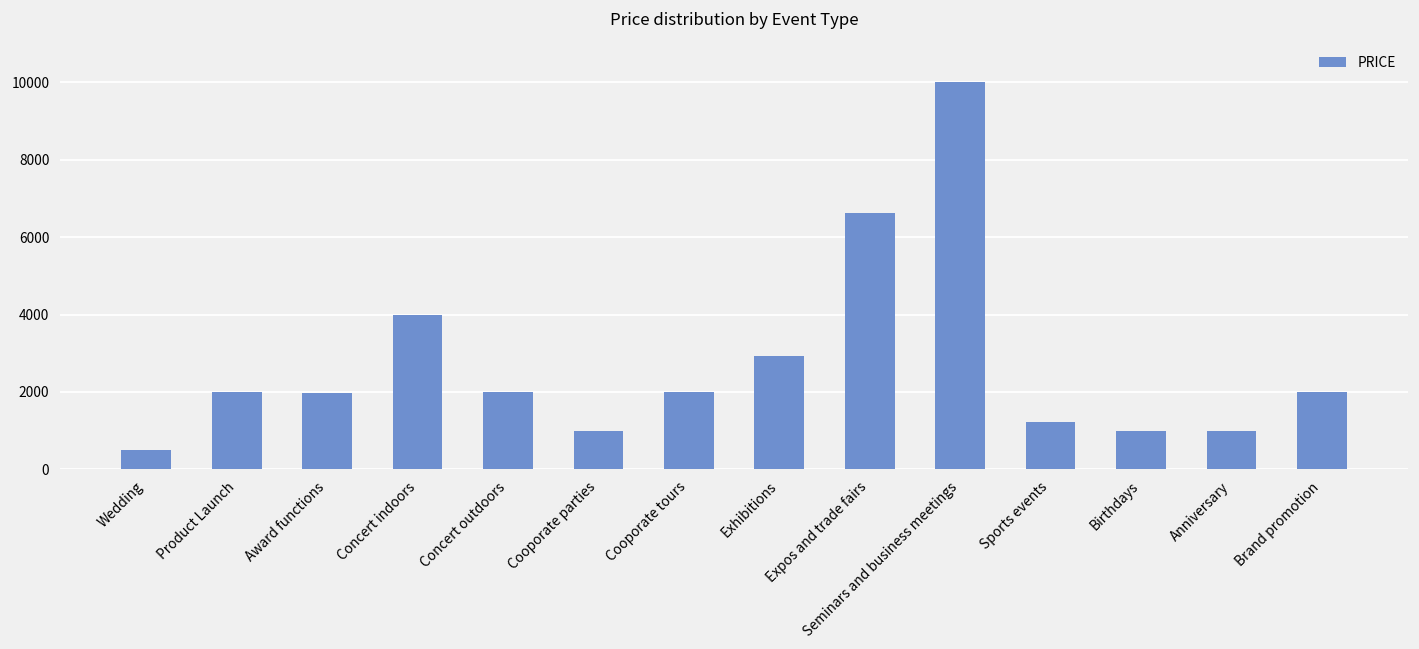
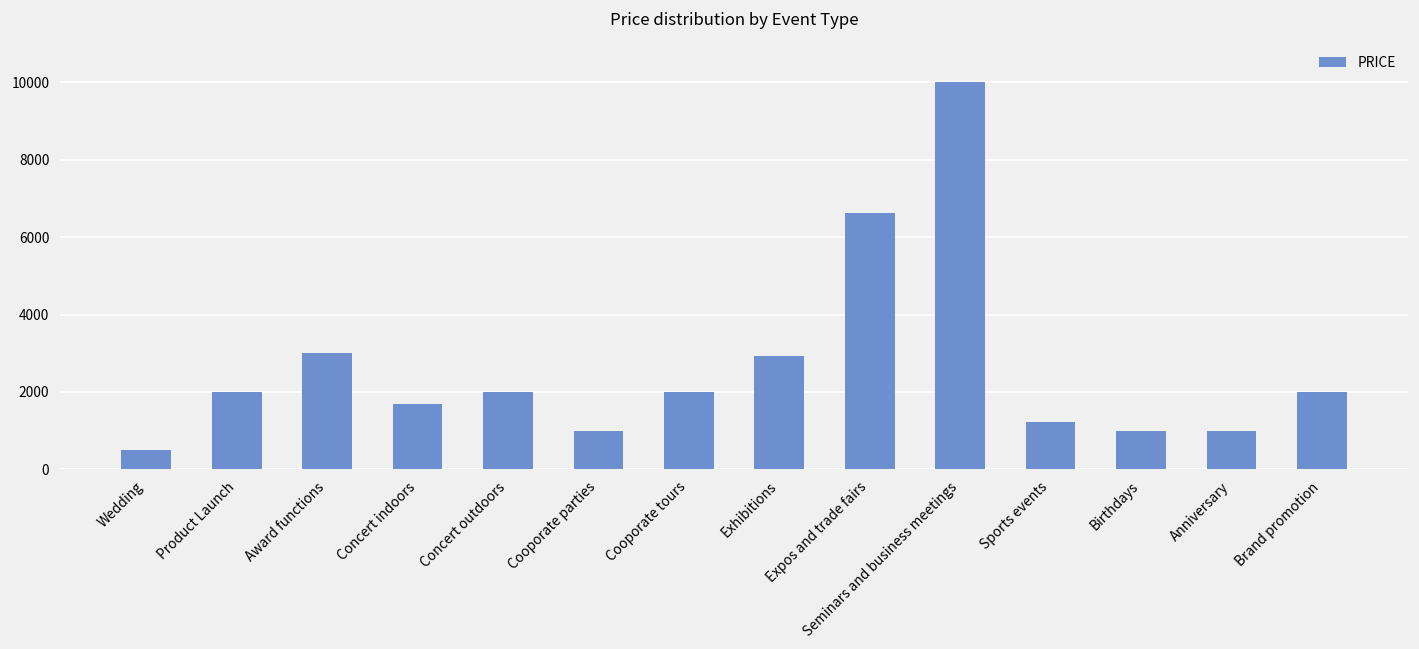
Award functions: 2000 -> 3000
Concert indoors: 4000 -> 1700
